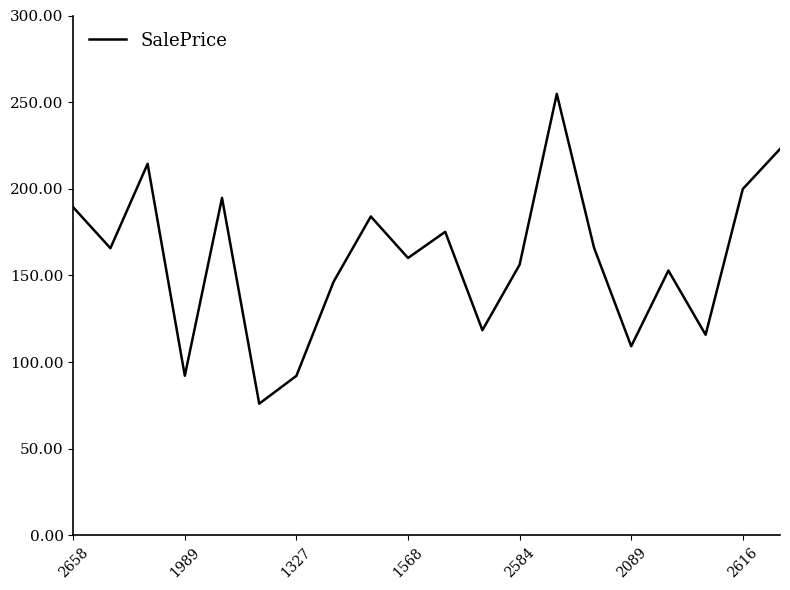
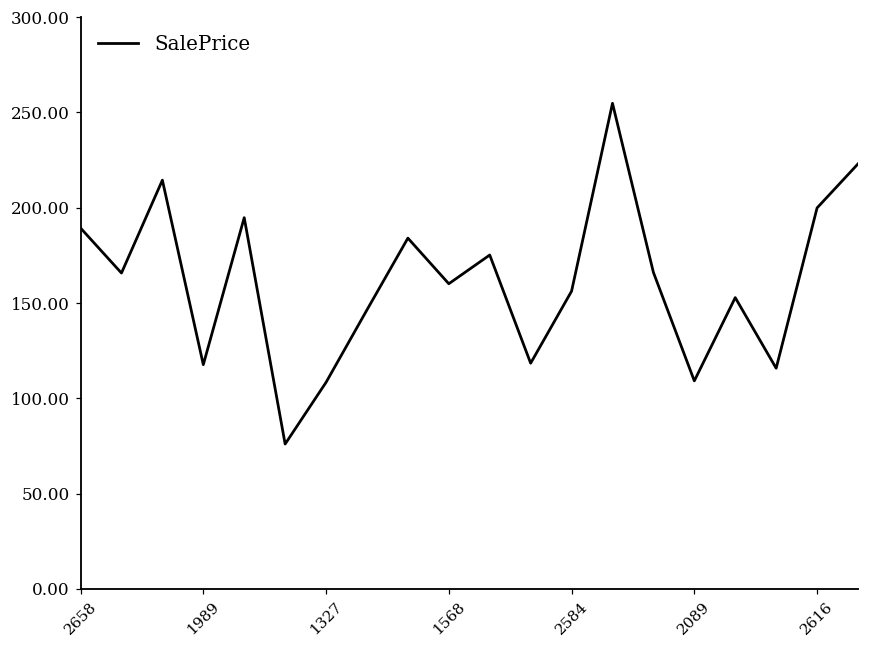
1989: 92 -> 118
1327: 92 -> 108
